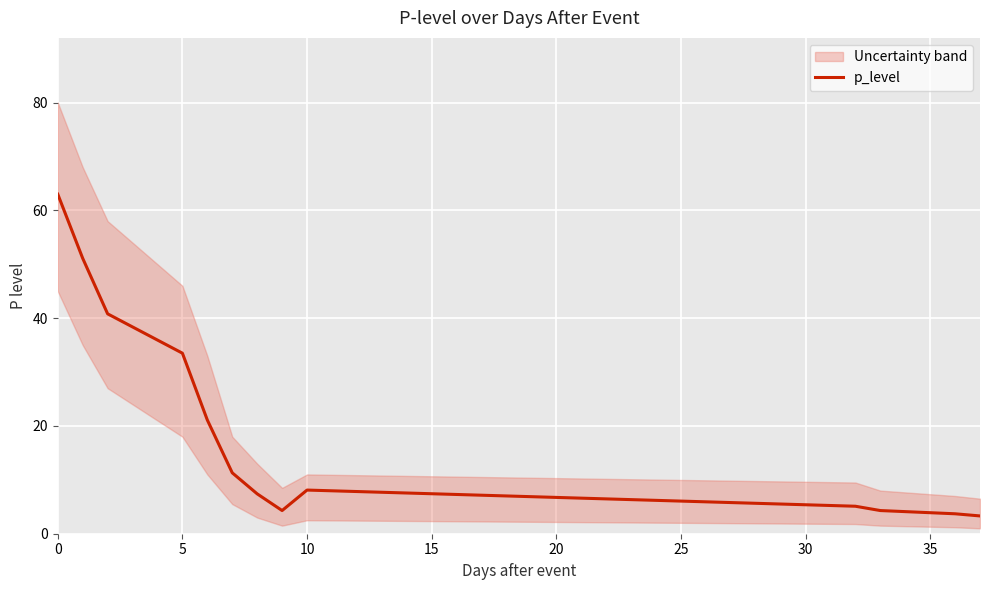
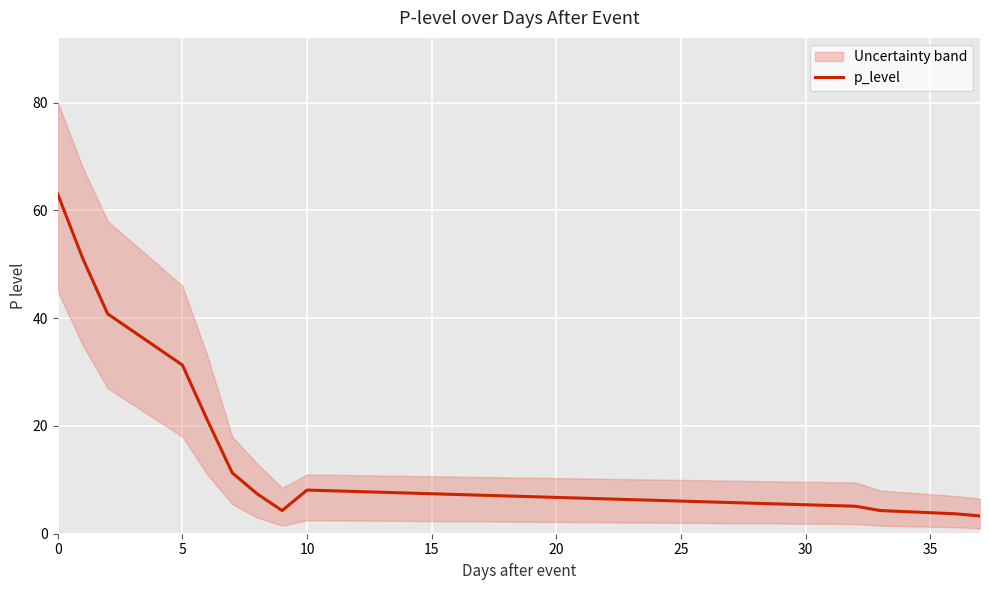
p_level, 5: 34 -> 31
